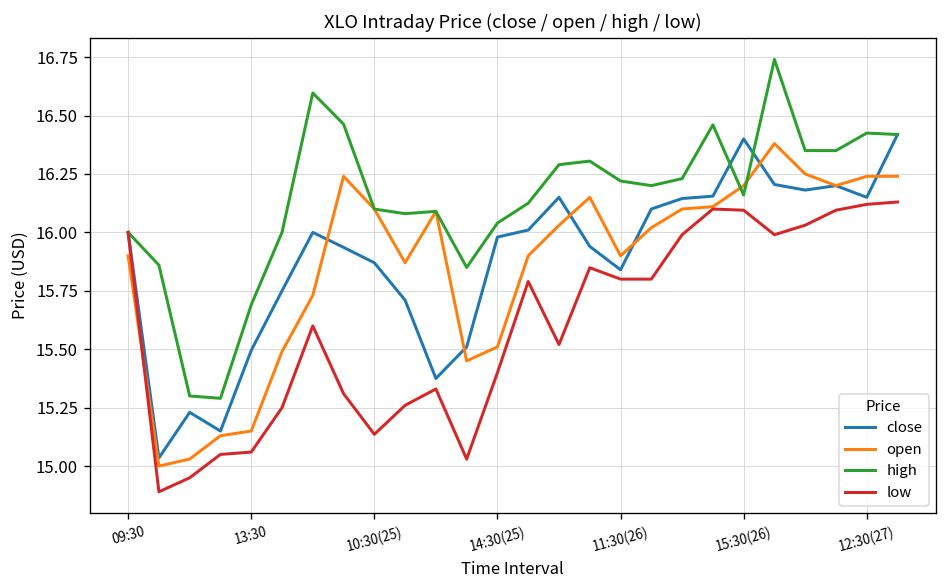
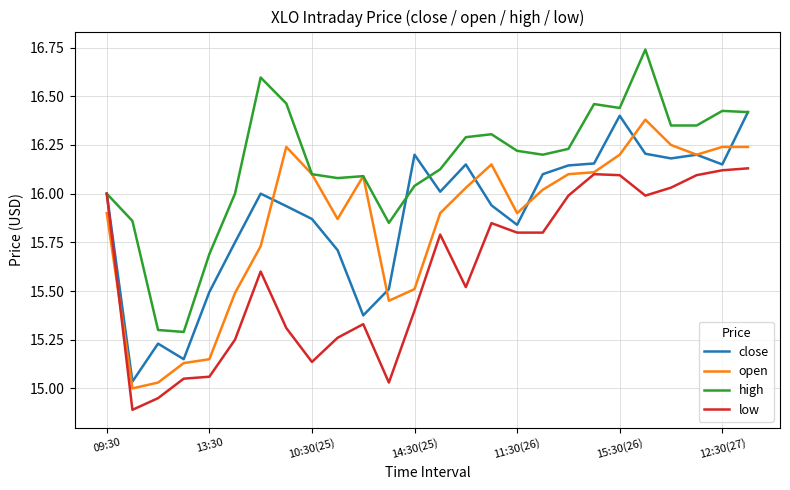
close, 14:30(25): 15.98 -> 16.20
high, 15:30(26): 16.16 -> 16.44
